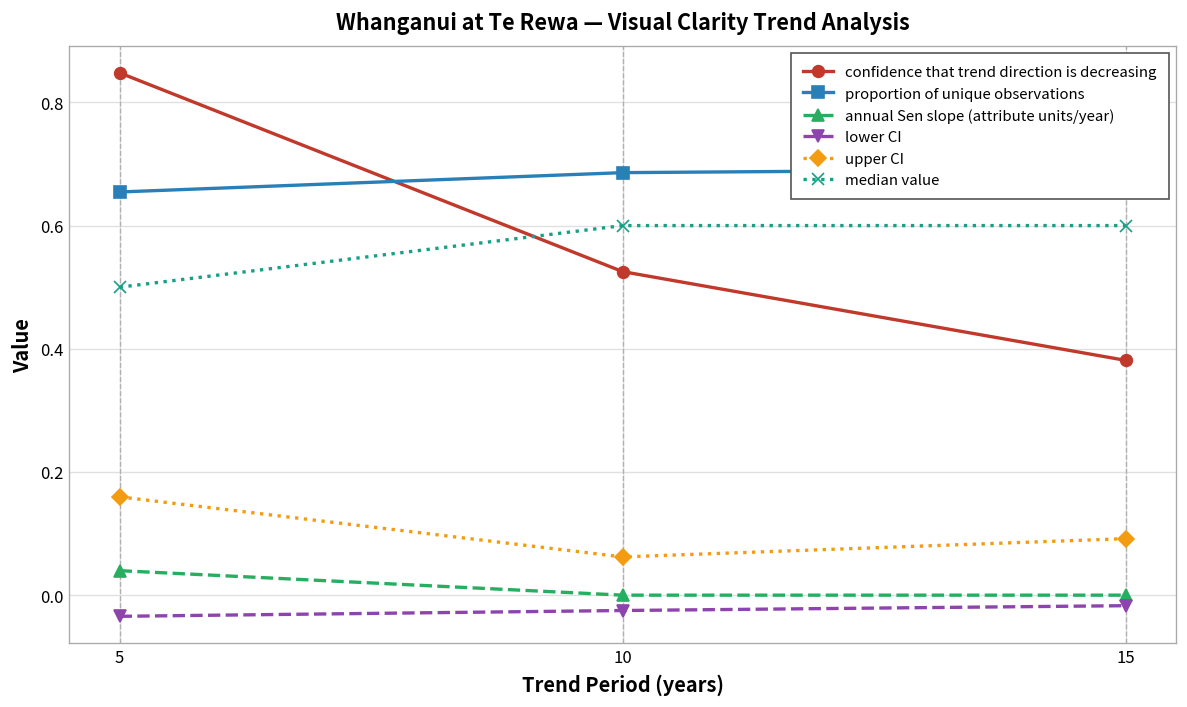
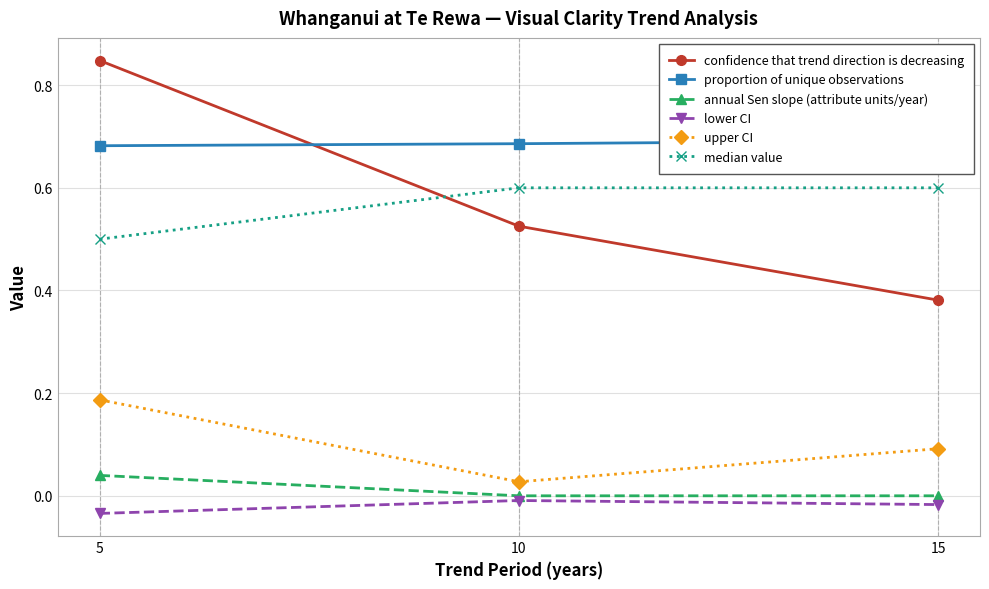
proportion of unique observations, 5: 0.65 -> 0.68
upper CI, 5: 0.16 -> 0.19
lower CI, 10: -0.02 -> -0.01
upper CI, 10: 0.06 -> 0.03
